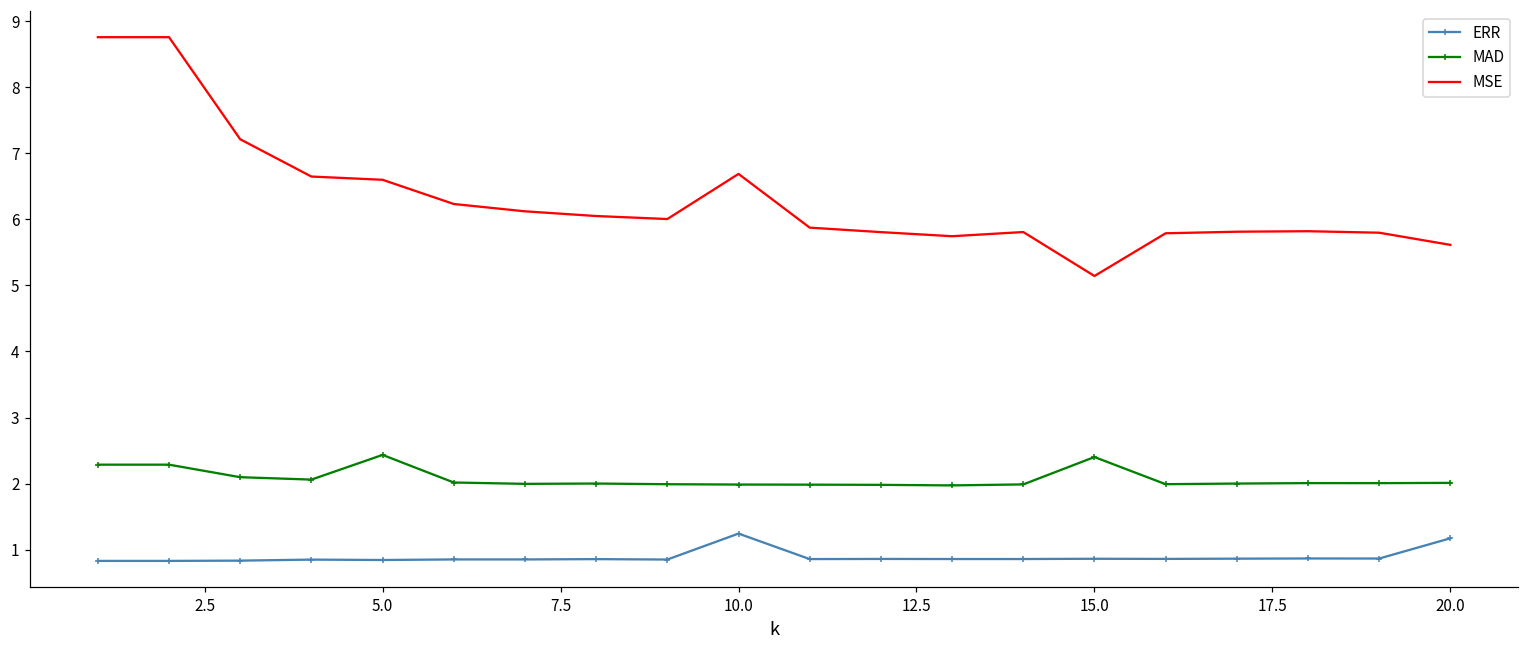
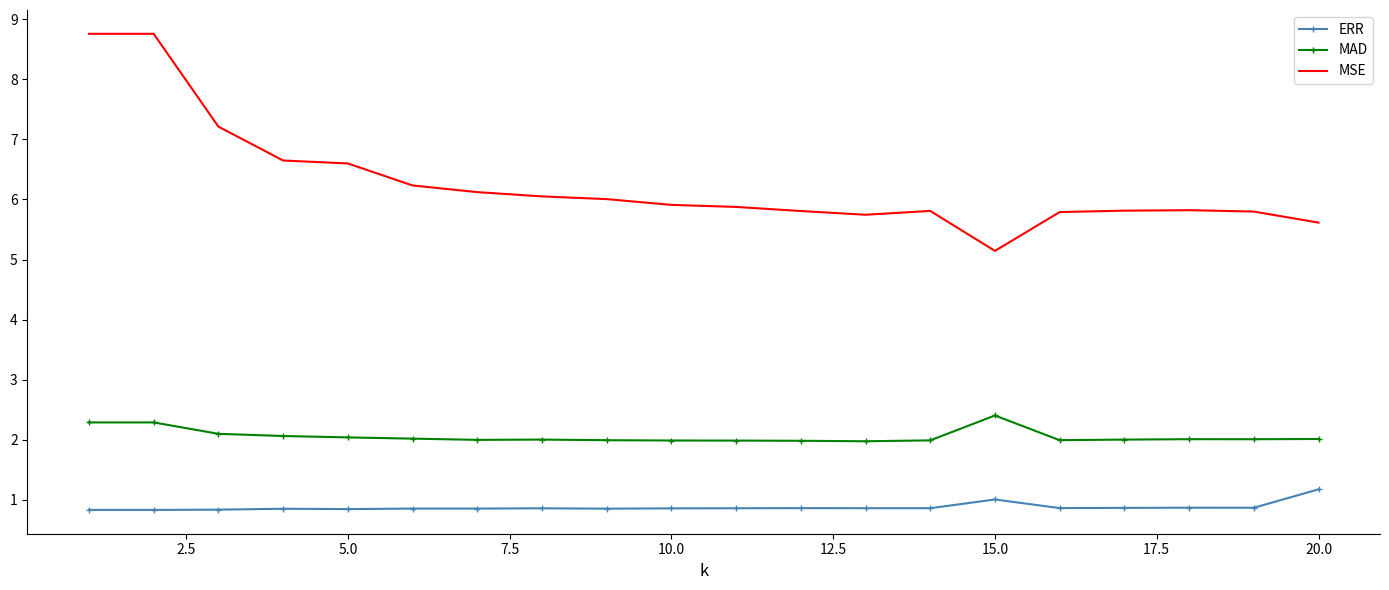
MAD, 5.0: 2.4 -> 2.0
ERR, 10.0: 1.2 -> 0.9
MSE, 10.0: 6.7 -> 5.9
ERR, 15.0: 0.9 -> 1.0
